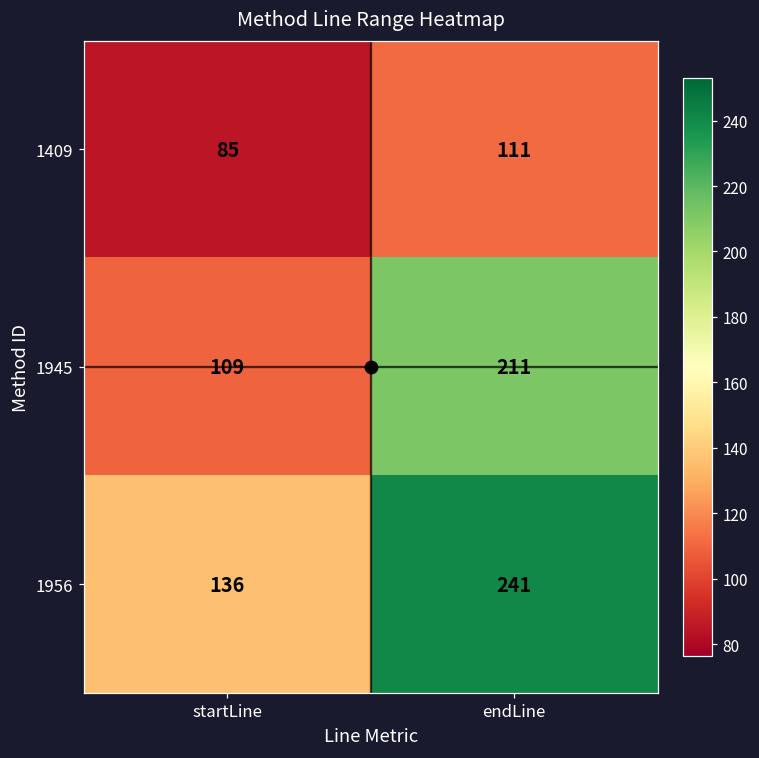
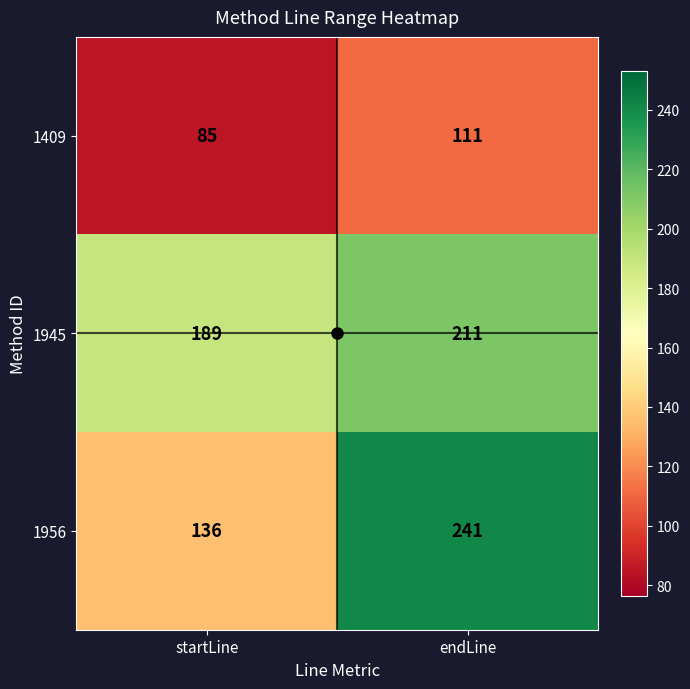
1945, startLine: 109 -> 189
